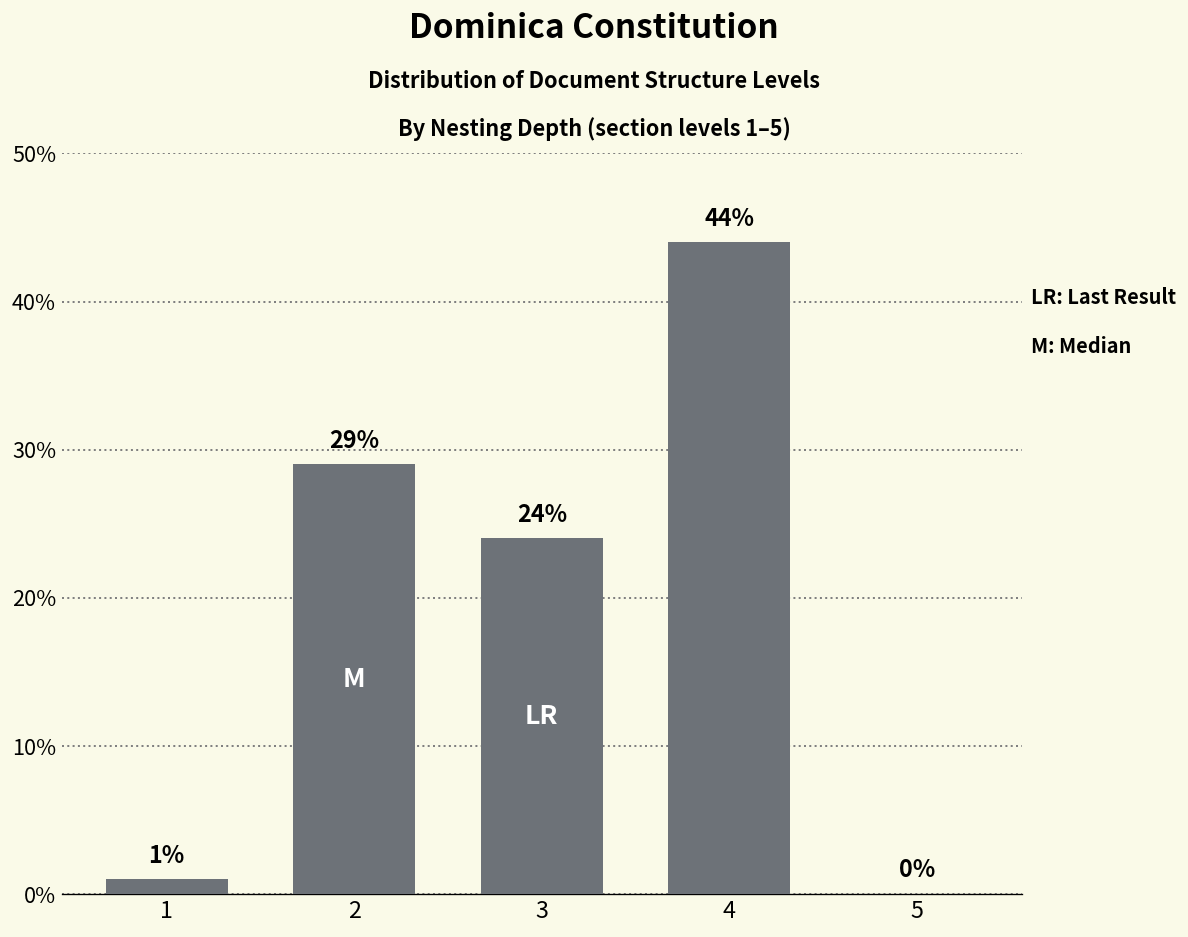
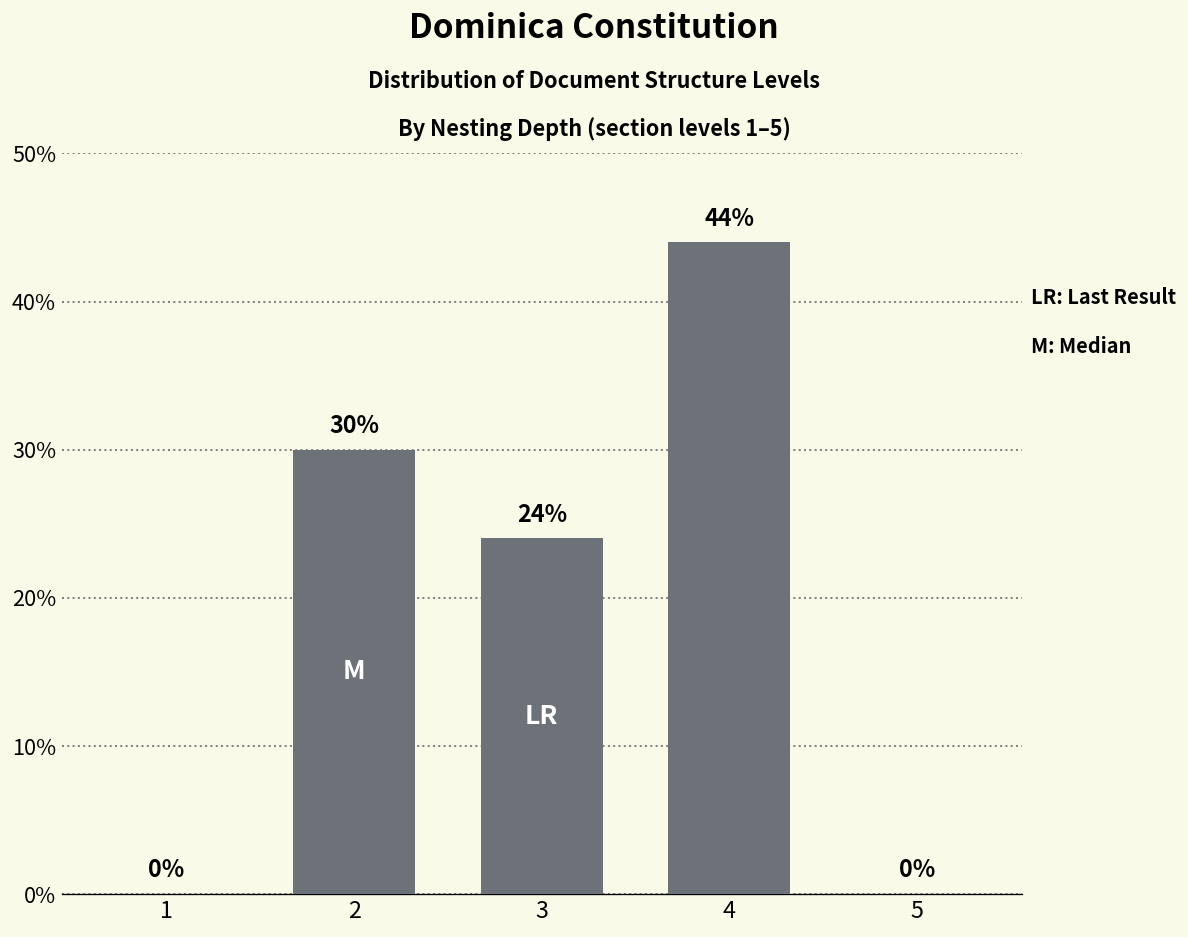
1: 1% -> 0%
2: 29% -> 30%
